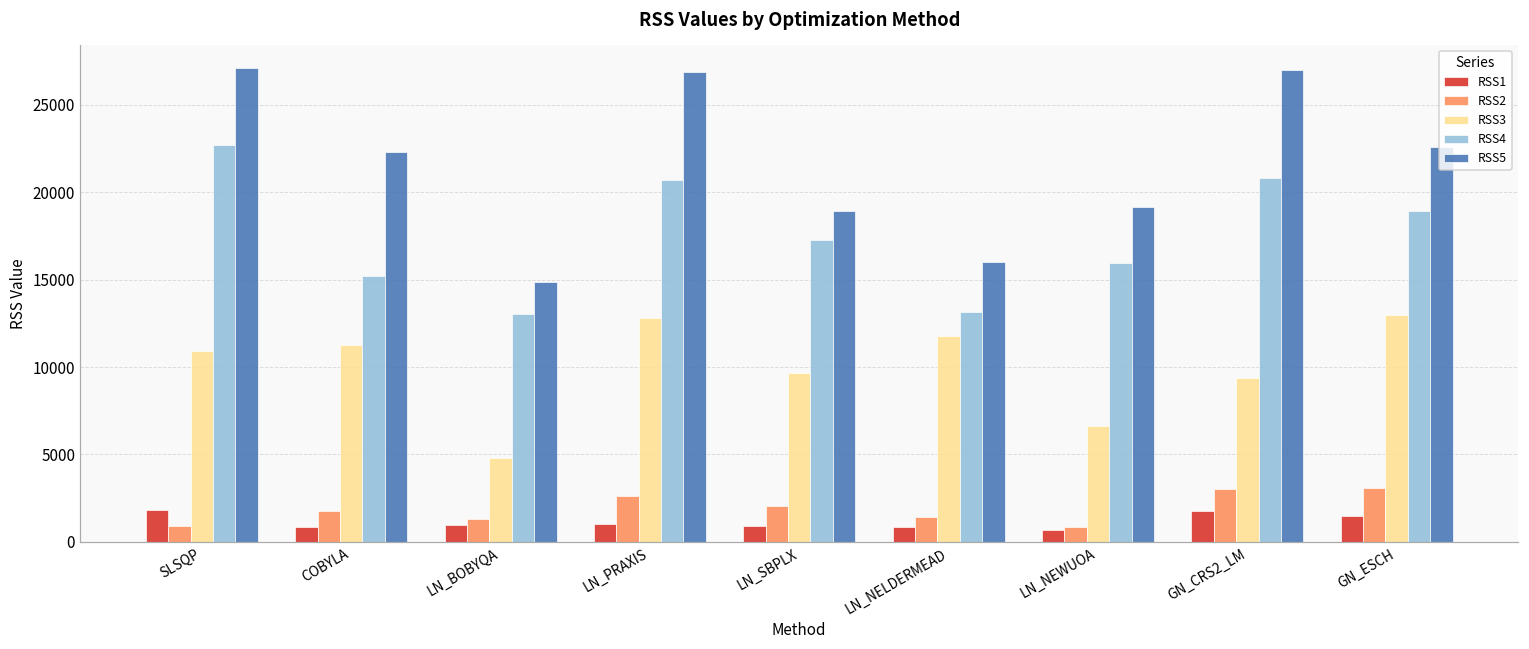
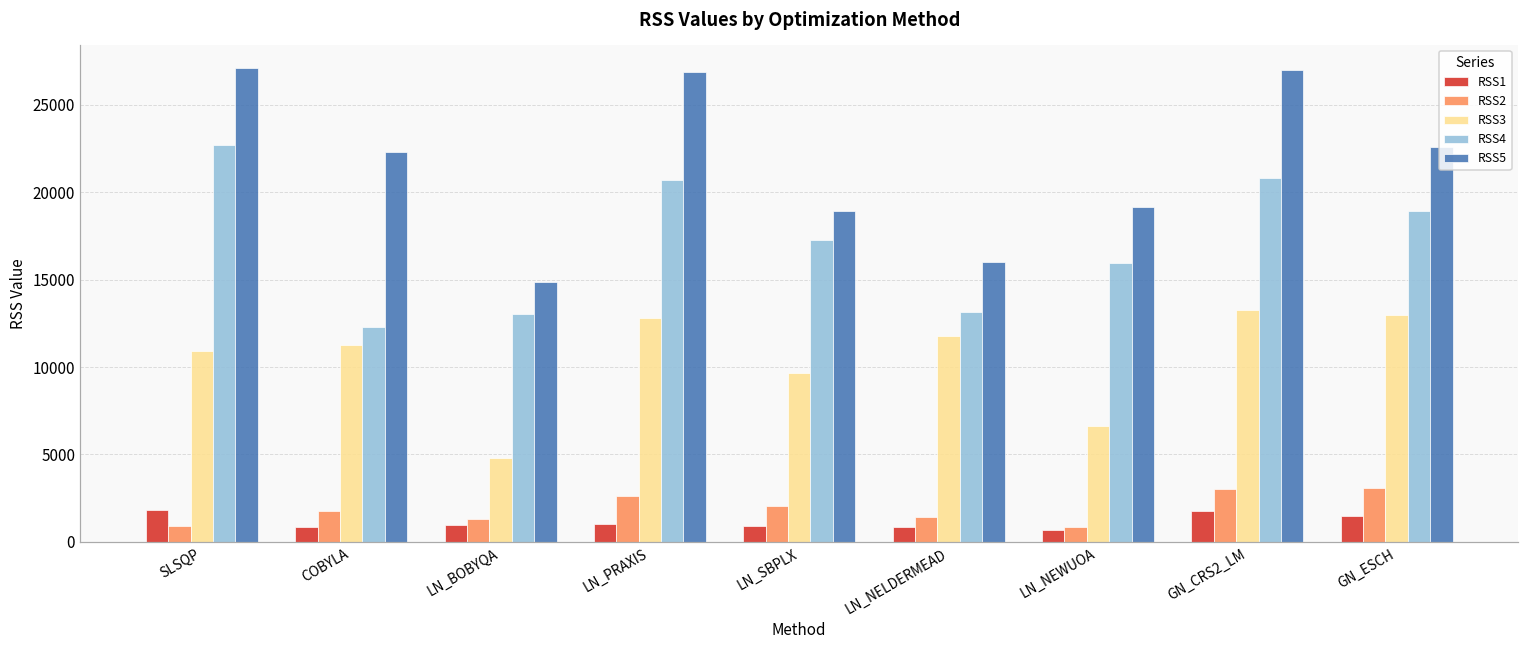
RSS4, COBYLA: 15200 -> 12300
RSS3, GN_CRS2_LM: 9400 -> 13300
